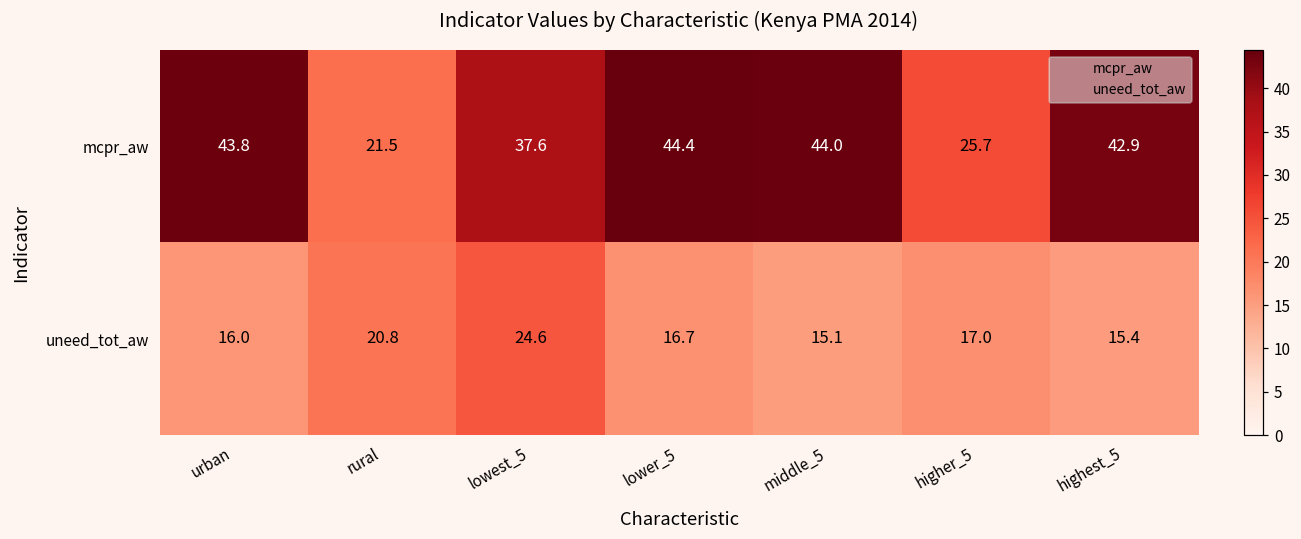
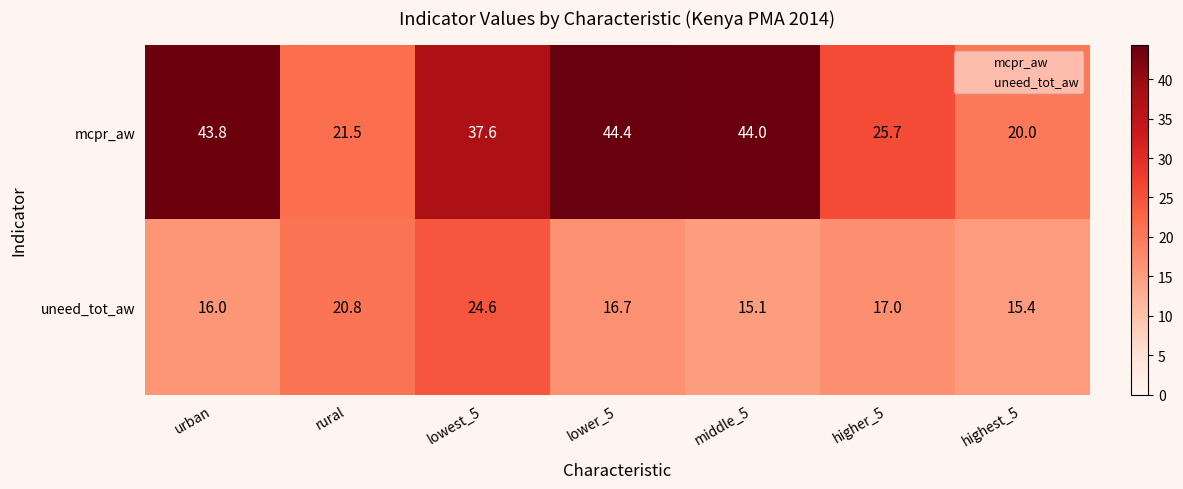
mcpr_aw, highest_5: 42.9 -> 20.0
